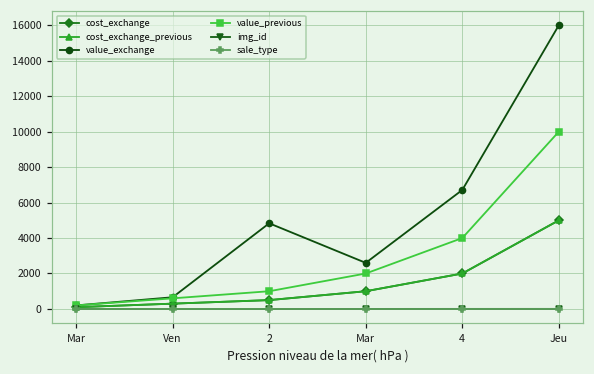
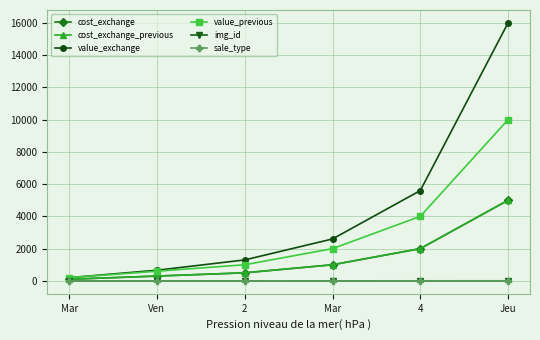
value_exchange, 2: 4800 -> 1300
value_exchange, 4: 6700 -> 5600
